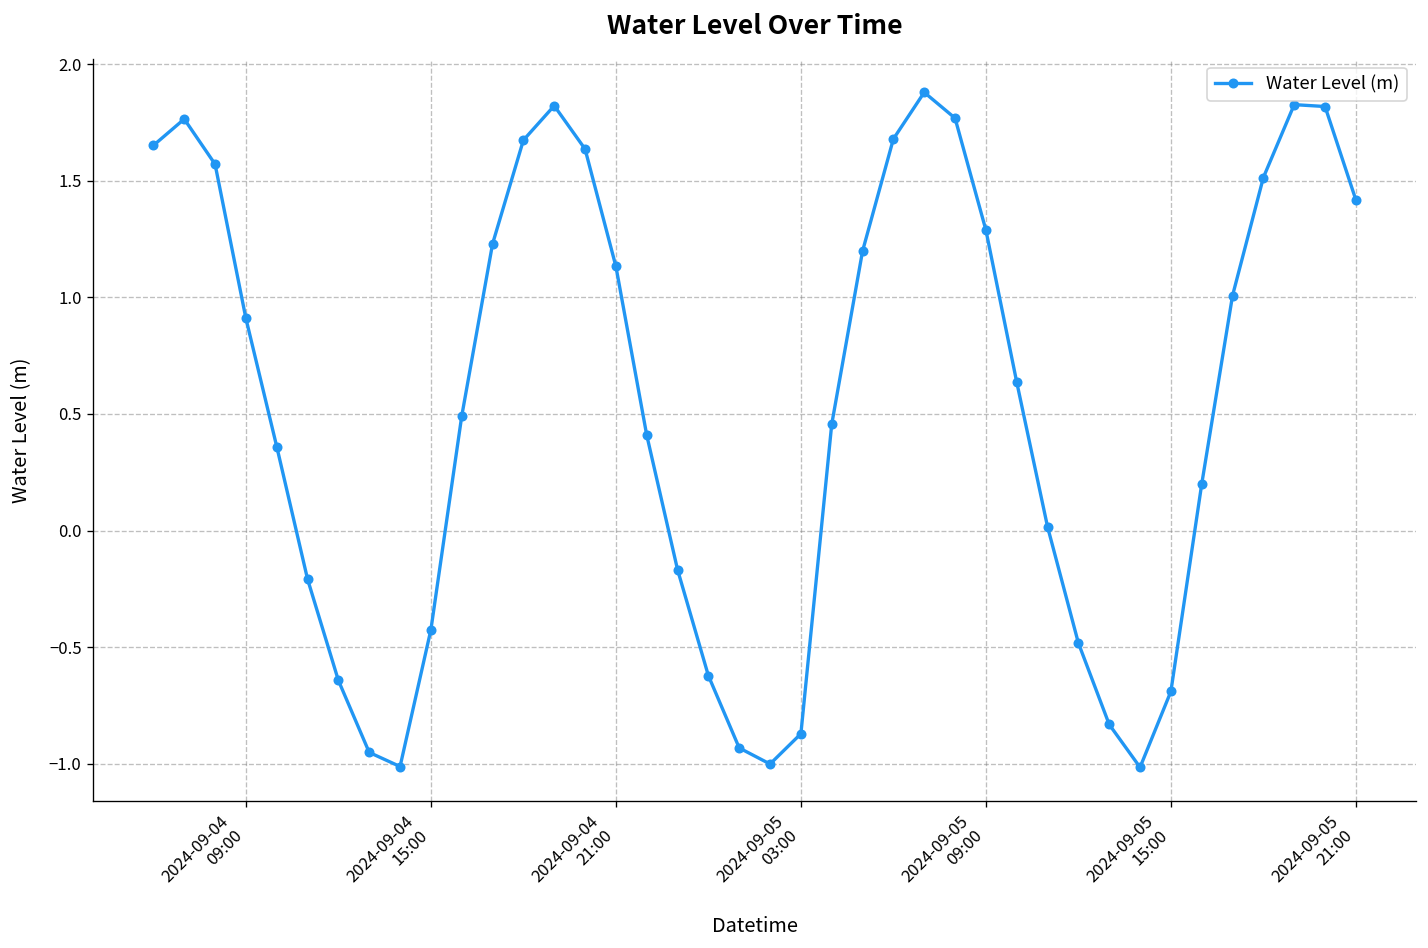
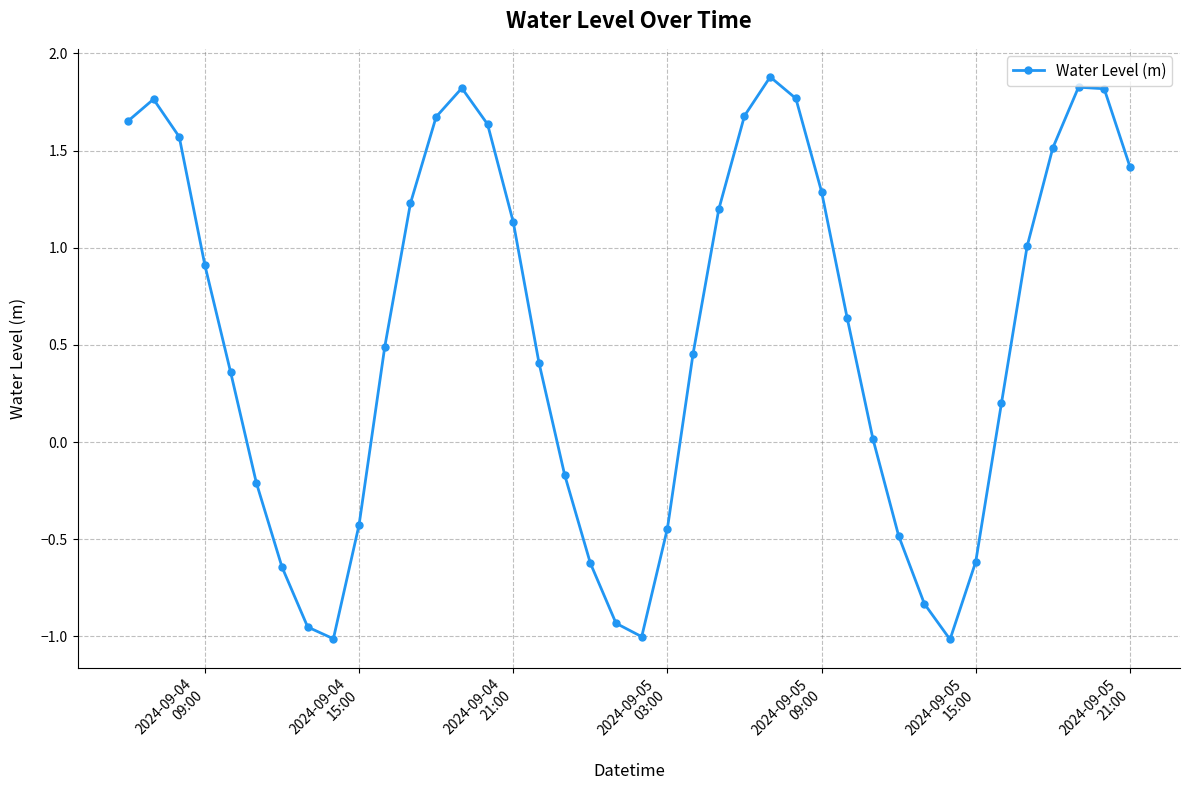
2024-09-05 03:00: -0.87 -> -0.44
2024-09-05 15:00: -0.69 -> -0.62
